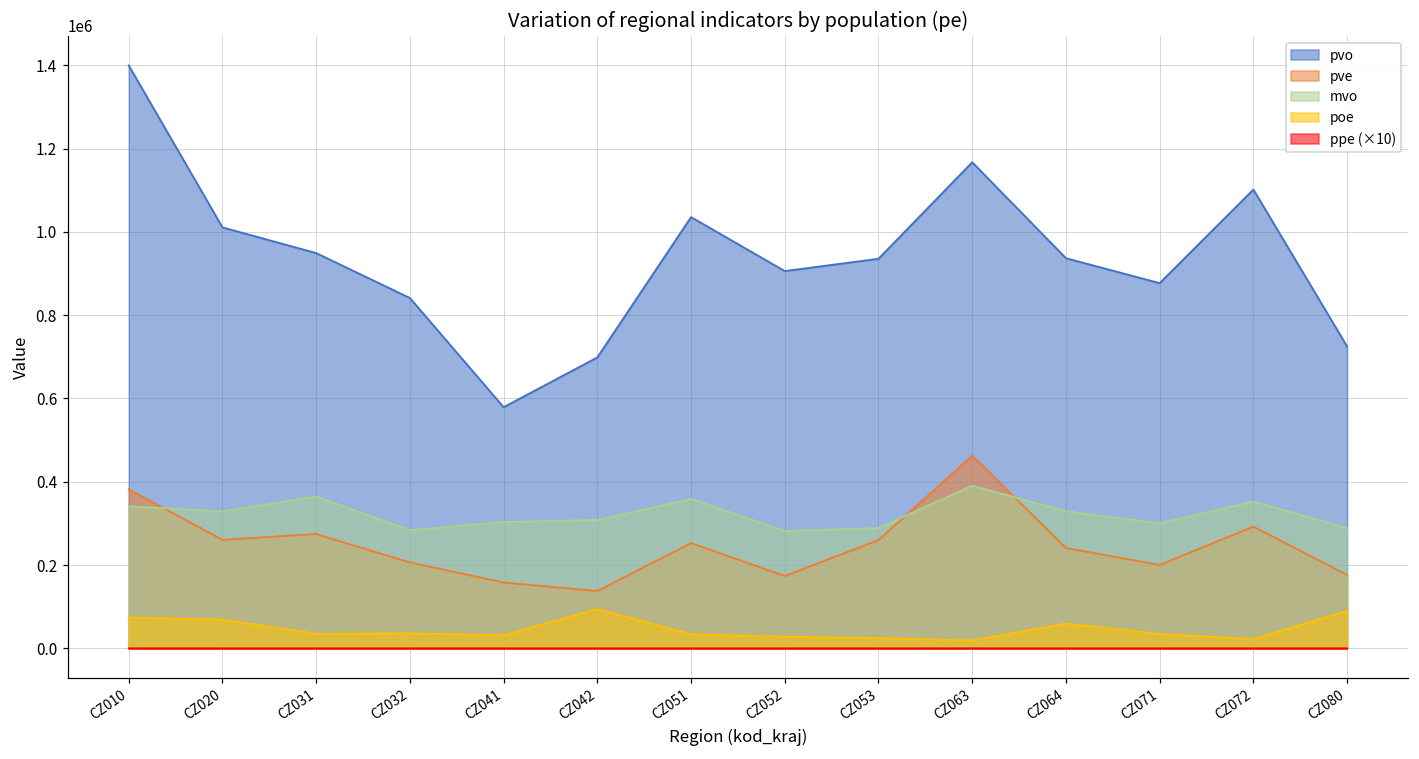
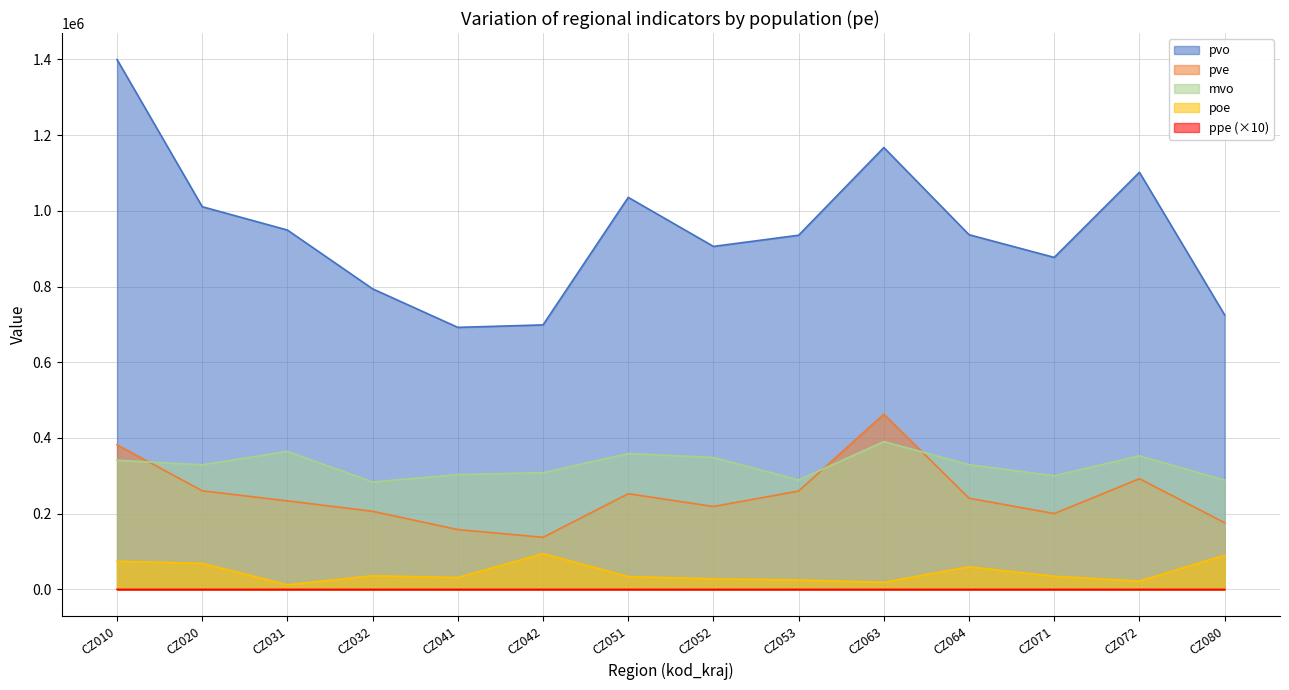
pve, CZ031: 270000 -> 230000
poe, CZ031: 40000 -> 10000
pvo, CZ032: 840000 -> 790000
pvo, CZ041: 580000 -> 690000
pve, CZ052: 170000 -> 220000
mvo, CZ052: 280000 -> 350000
